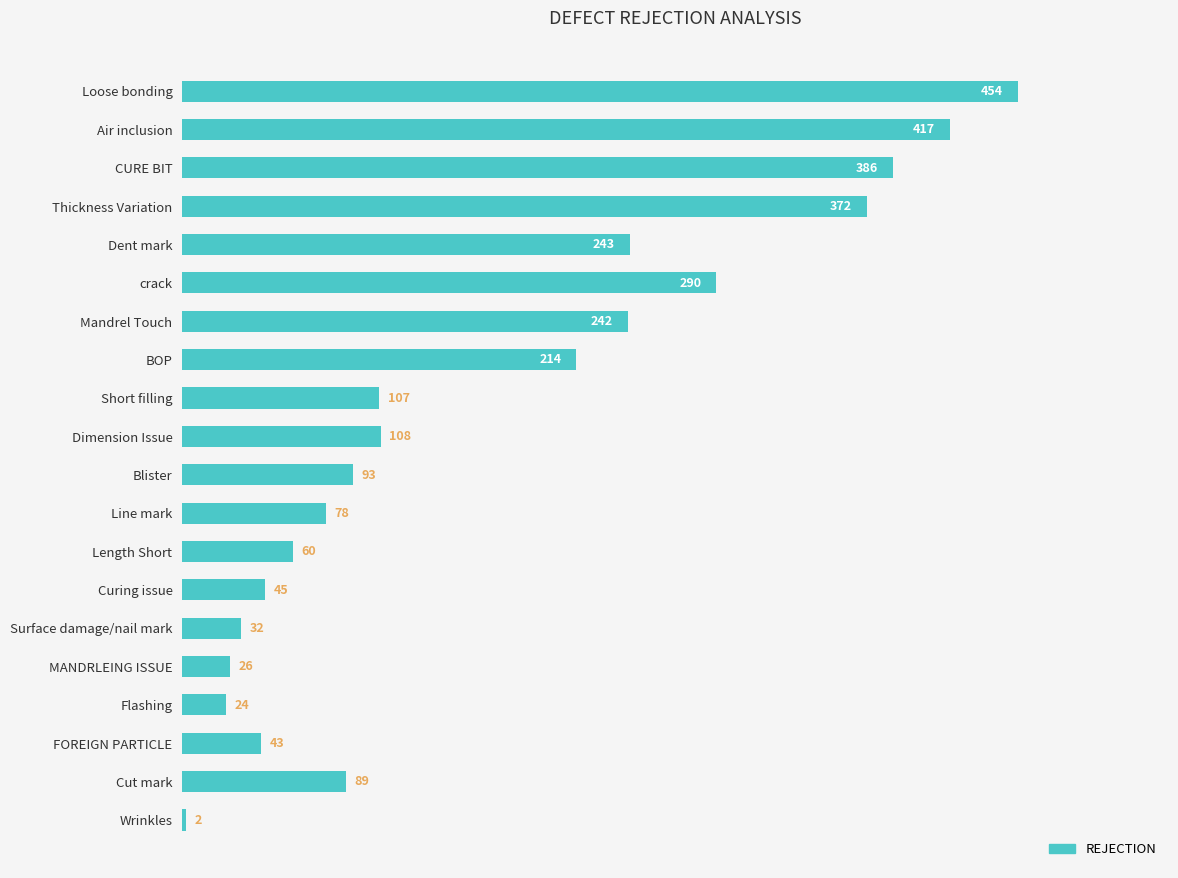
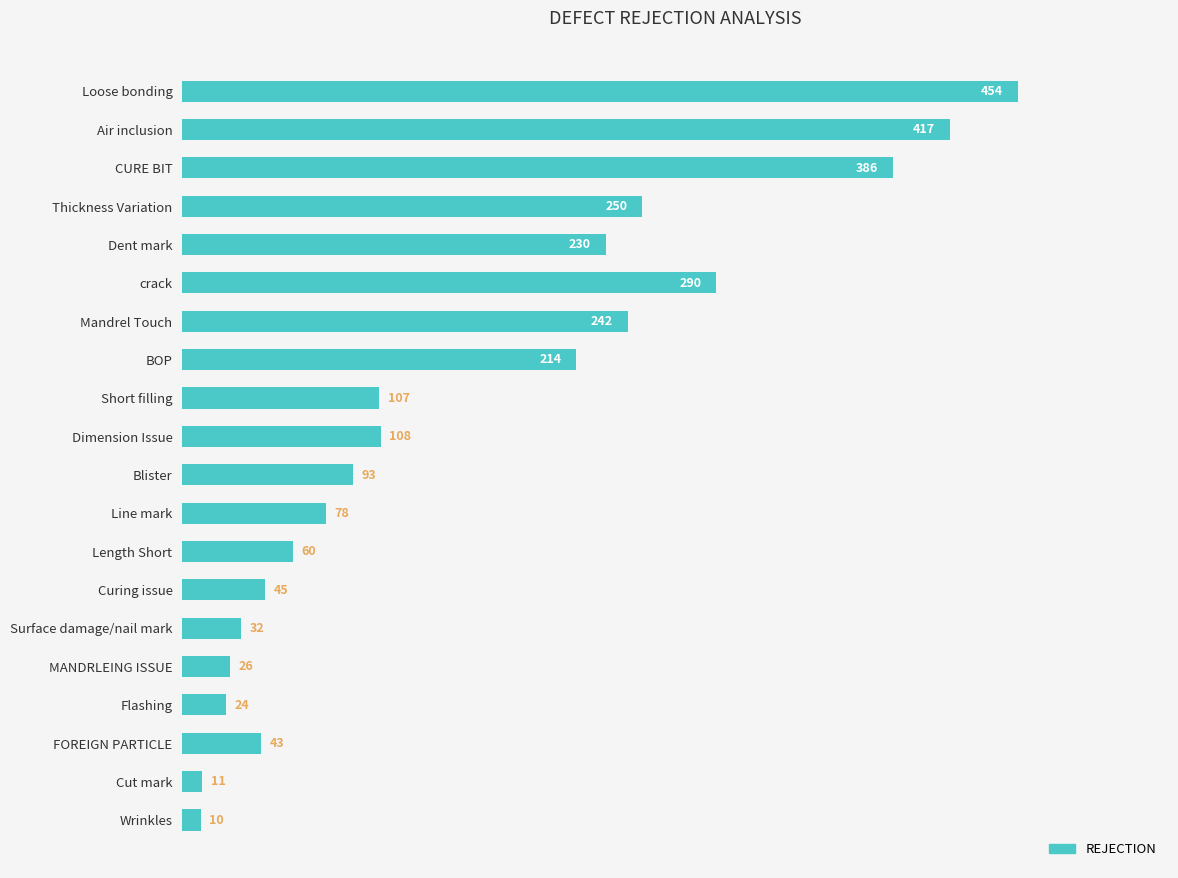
Thickness Variation: 372 -> 250
Dent mark: 243 -> 230
Cut mark: 89 -> 11
Wrinkles: 2 -> 10
